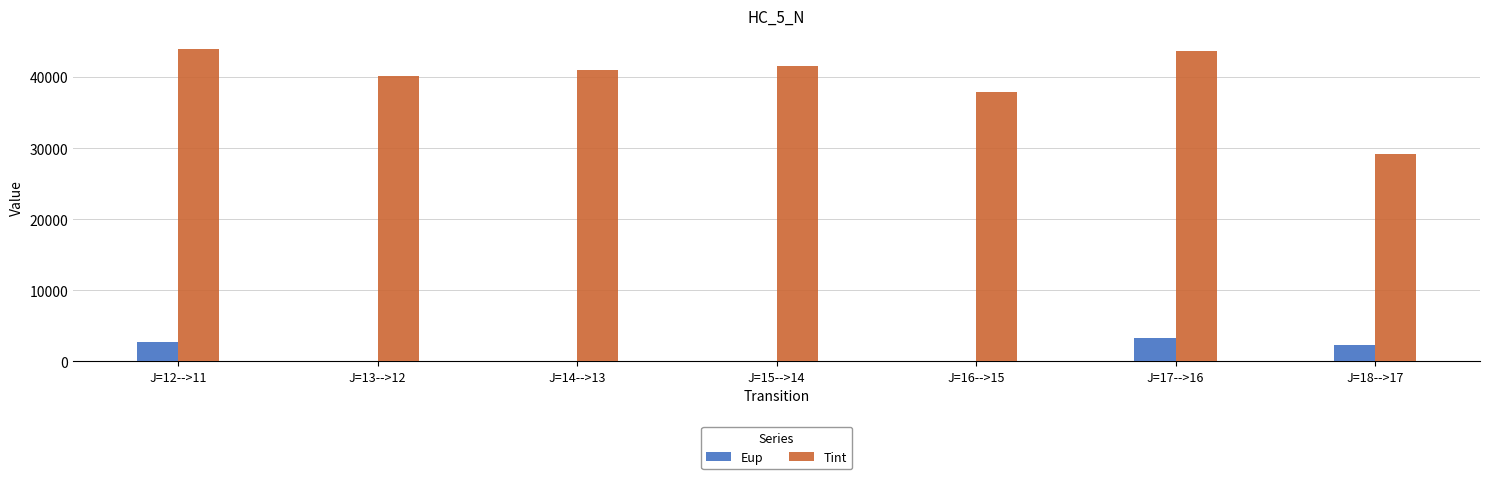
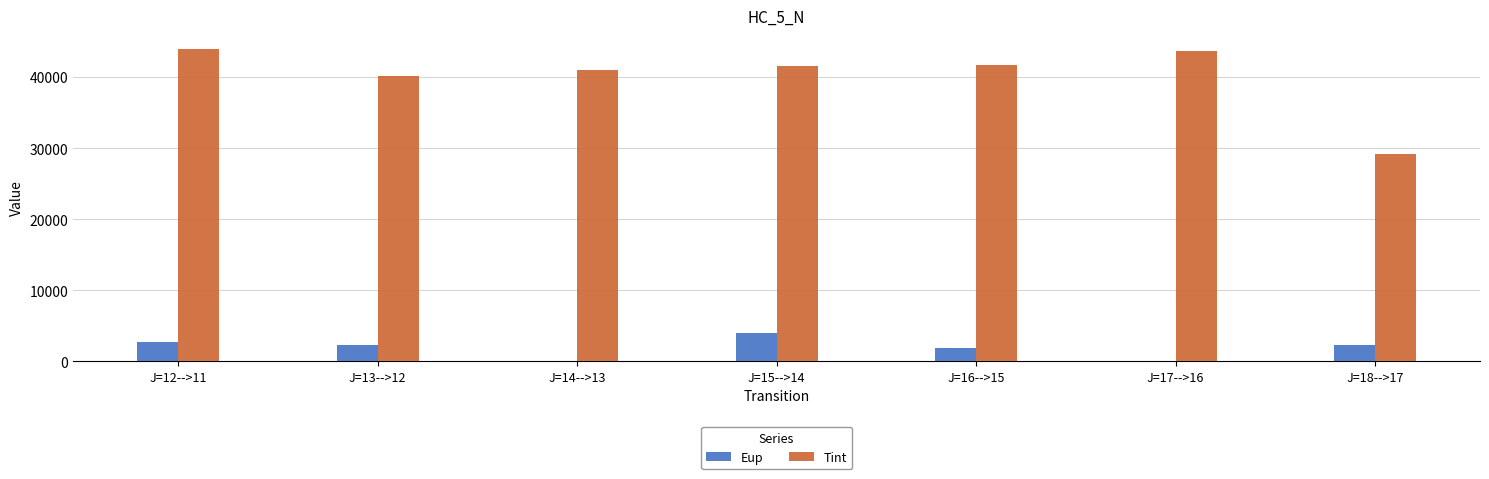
Eup, J=13-->12: 0 -> 2000
Eup, J=15-->14: 0 -> 4000
Eup, J=16-->15: 0 -> 2000
Tint, J=16-->15: 38000 -> 42000
Eup, J=17-->16: 3000 -> 0
